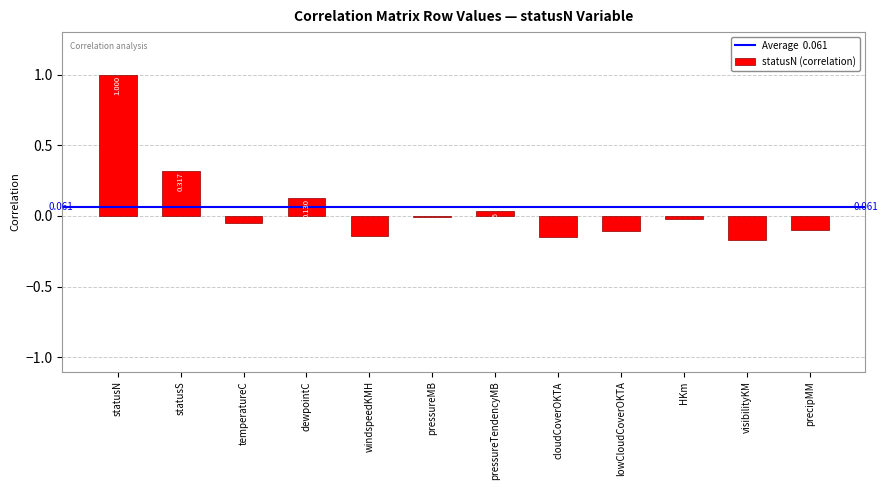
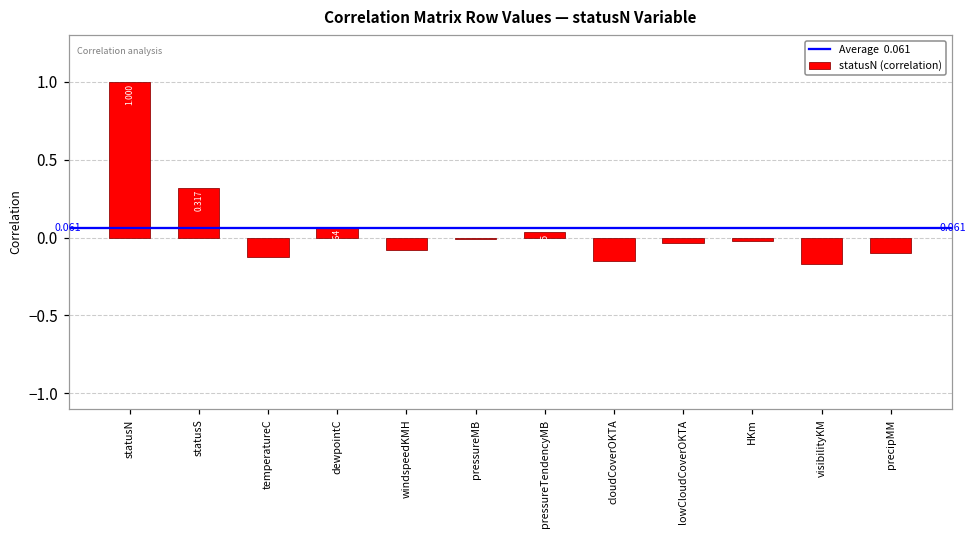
temperatureC: -0.05 -> -0.12
dewpointC: 0.13 -> 0.06
windspeedKMH: -0.14 -> -0.08
lowCloudCoverOKTA: -0.11 -> -0.04
